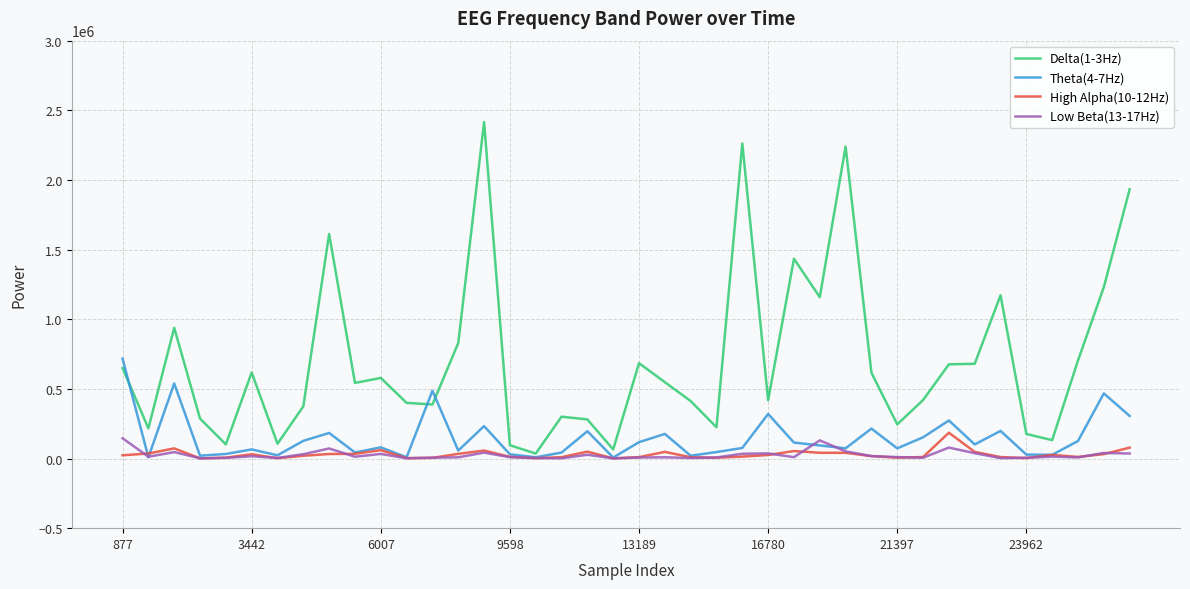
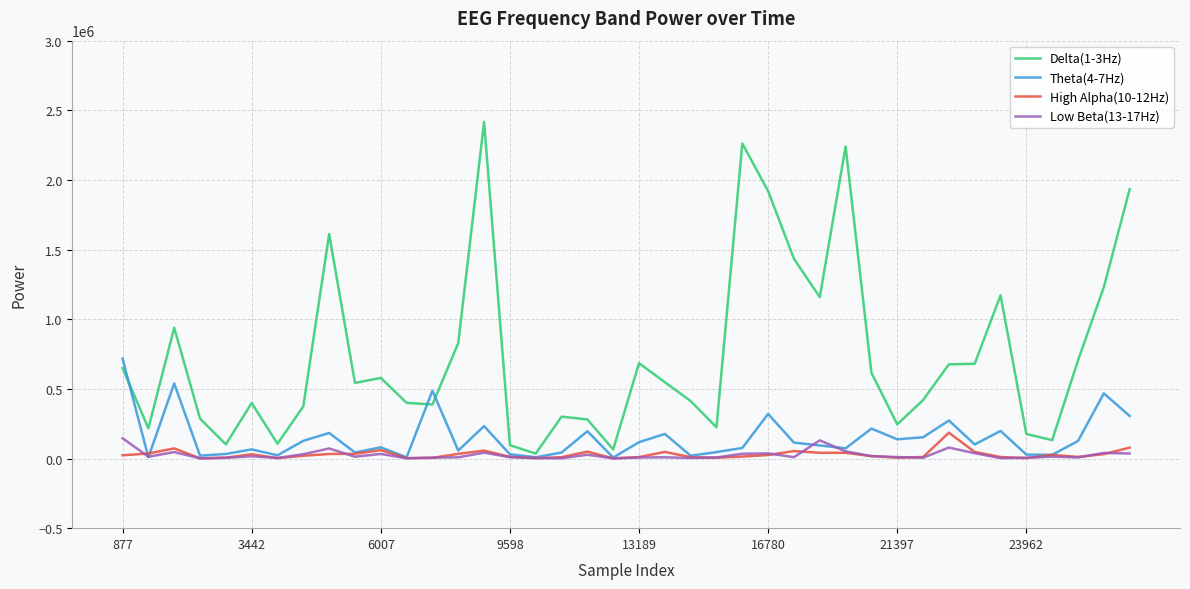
Delta(1-3Hz), 3442: 620000 -> 400000
Delta(1-3Hz), 16780: 420000 -> 1920000
Theta(4-7Hz), 21397: 70000 -> 140000
